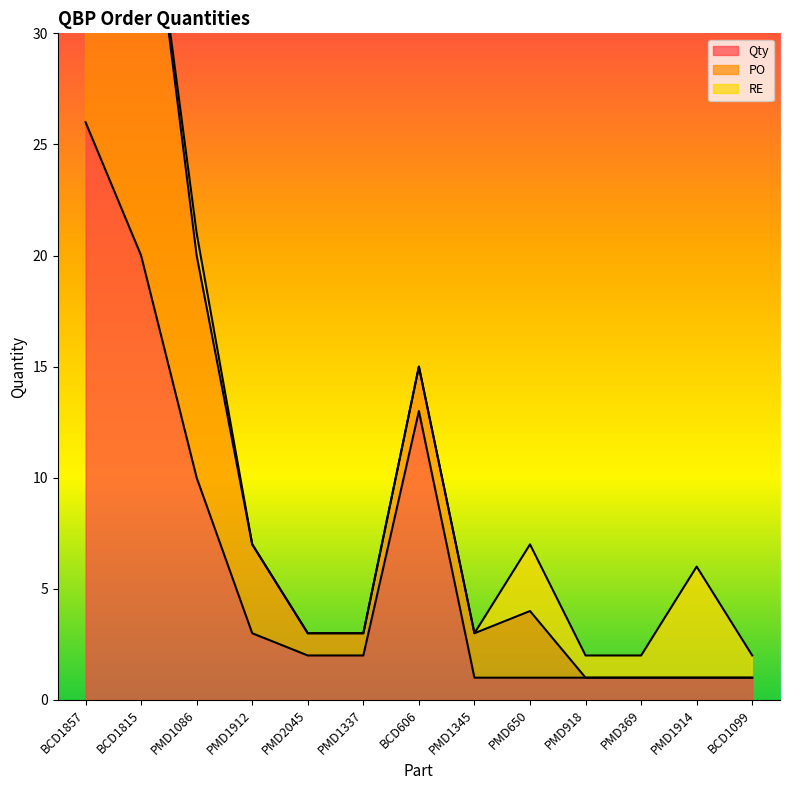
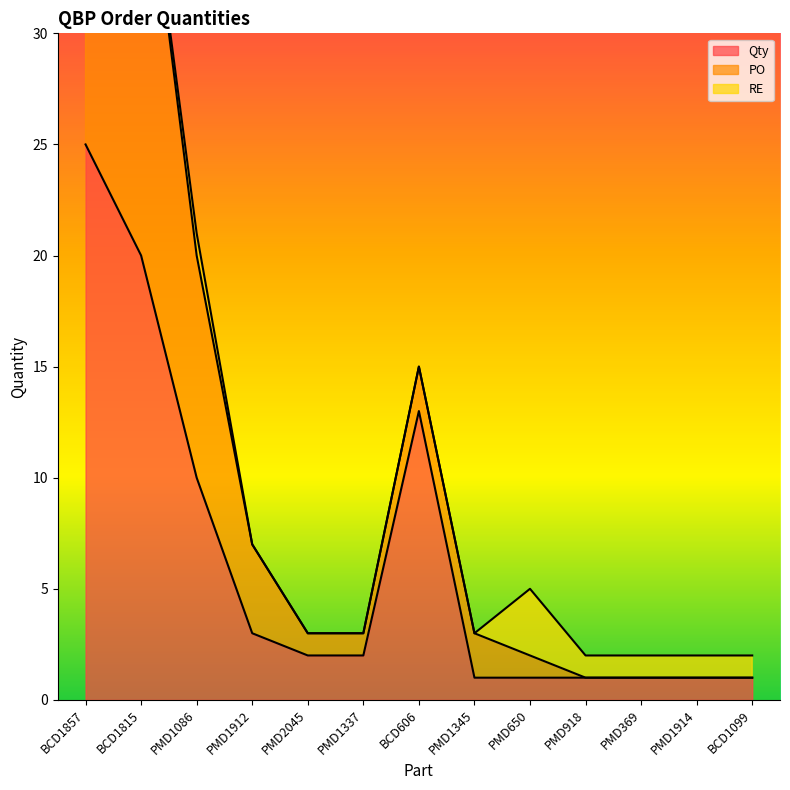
Qty, BCD1857: 26 -> 25
PO, PMD650: 3 -> 1
RE, PMD1914: 5 -> 1
